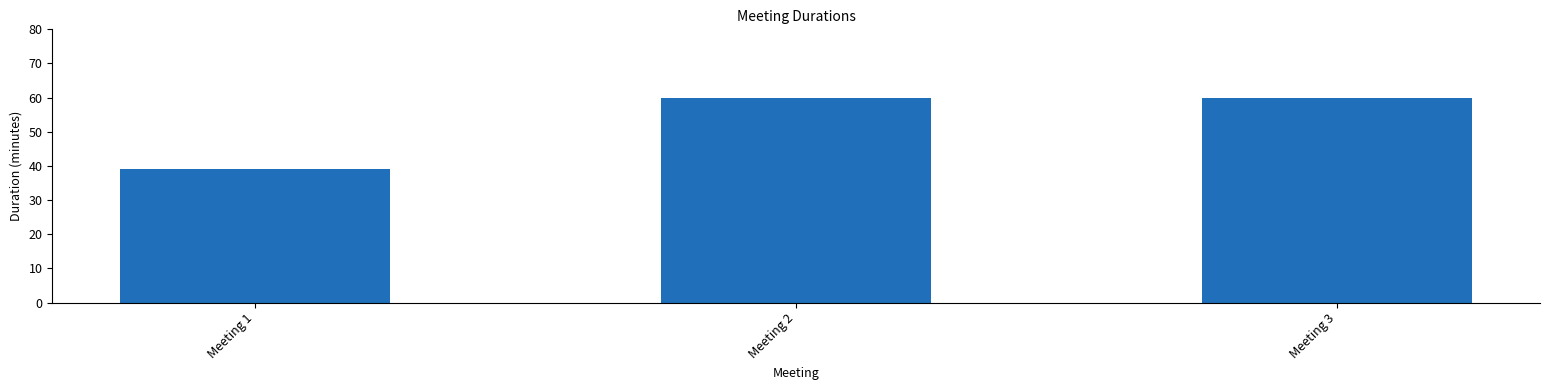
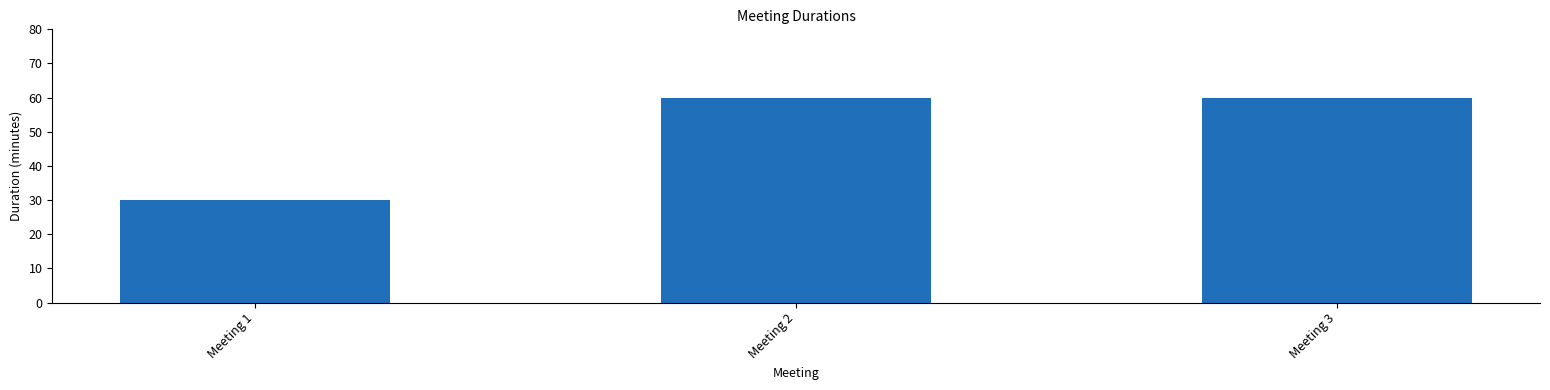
Meeting 1: 39 -> 30
